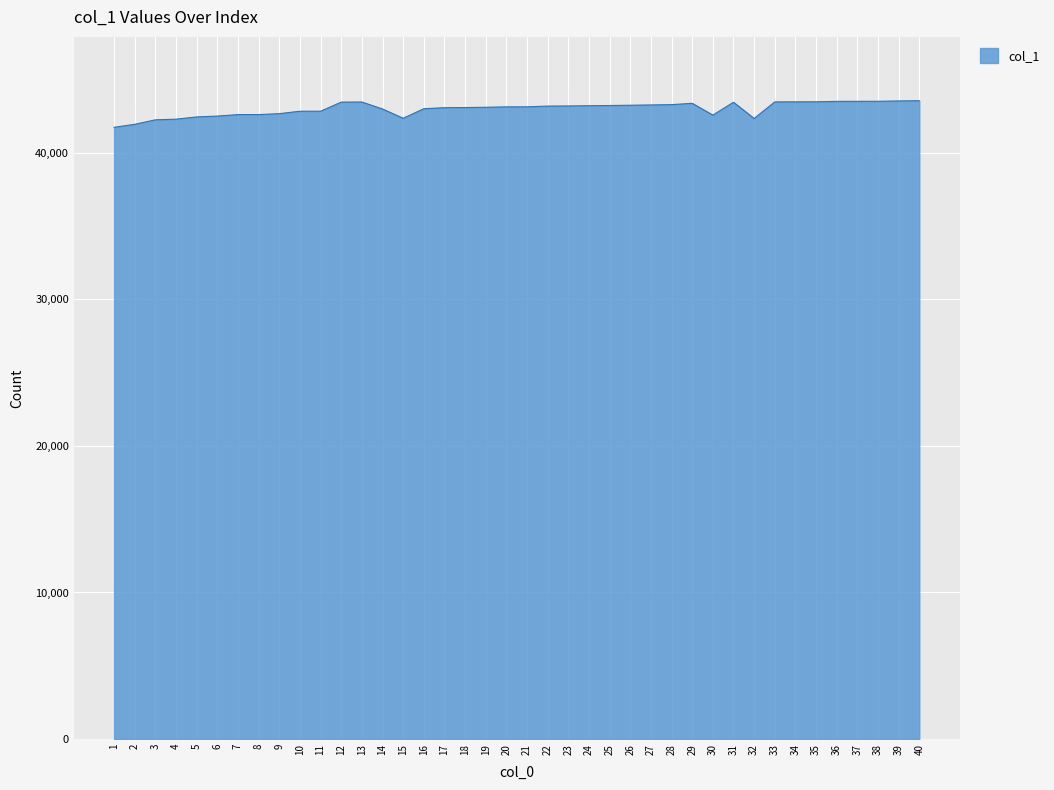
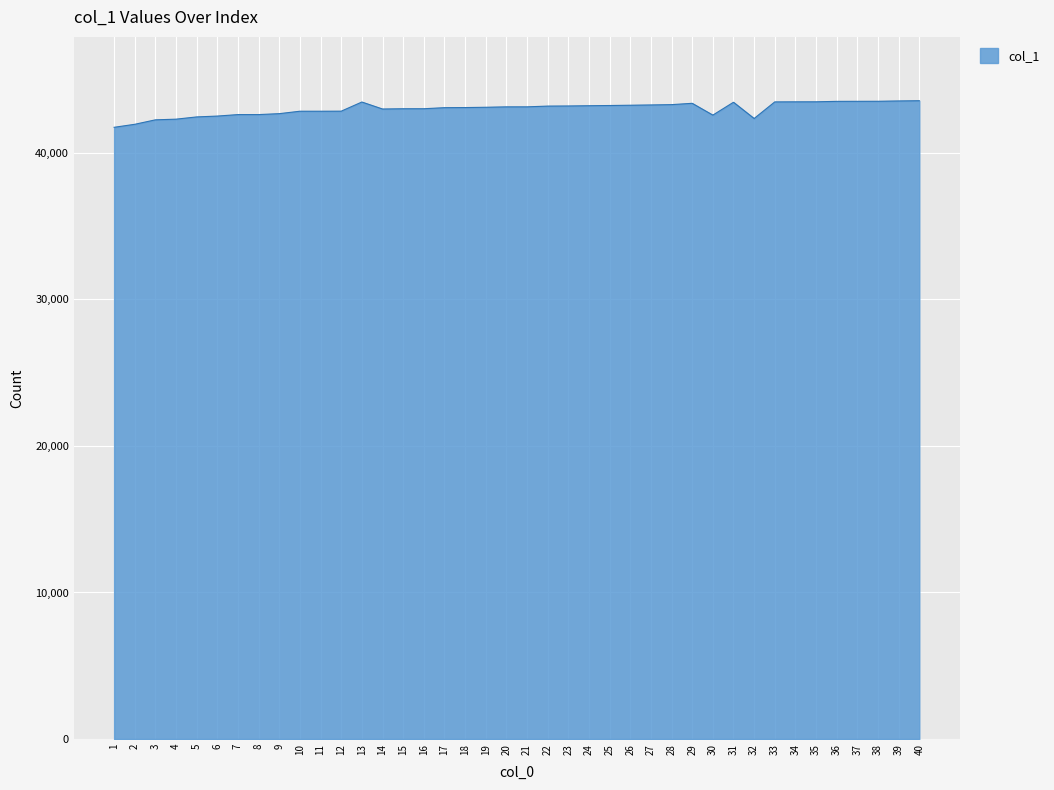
12: 43,500 -> 42,800
15: 42,400 -> 43,000
